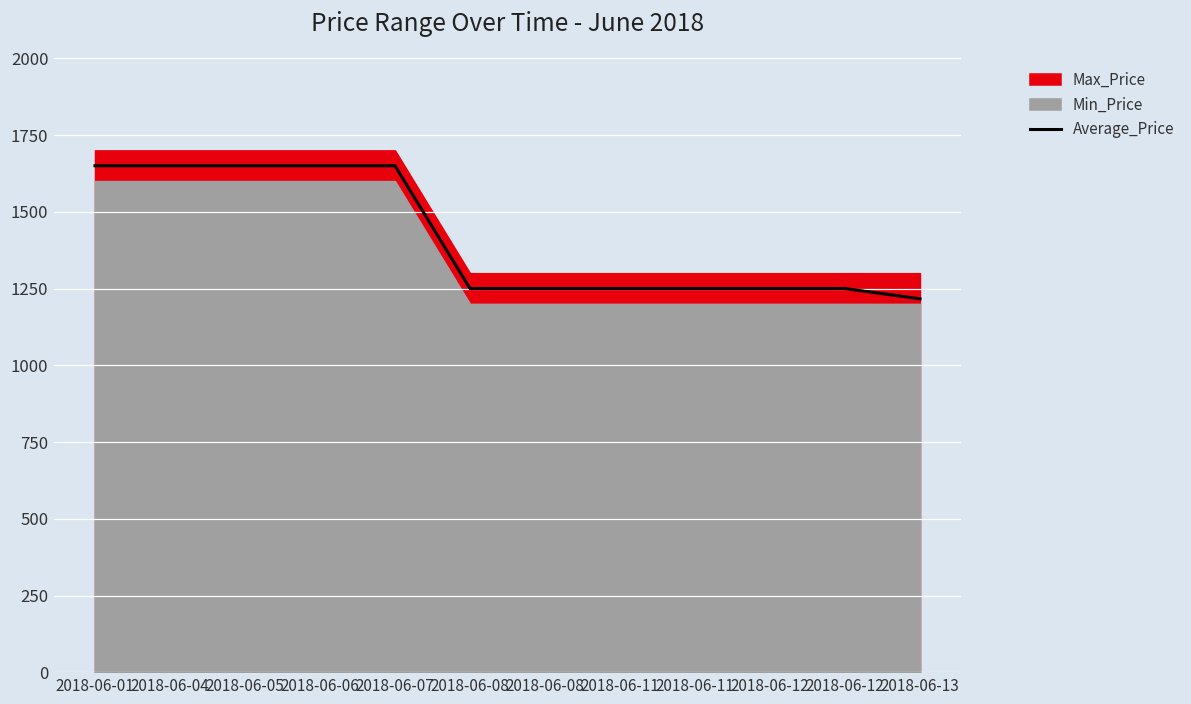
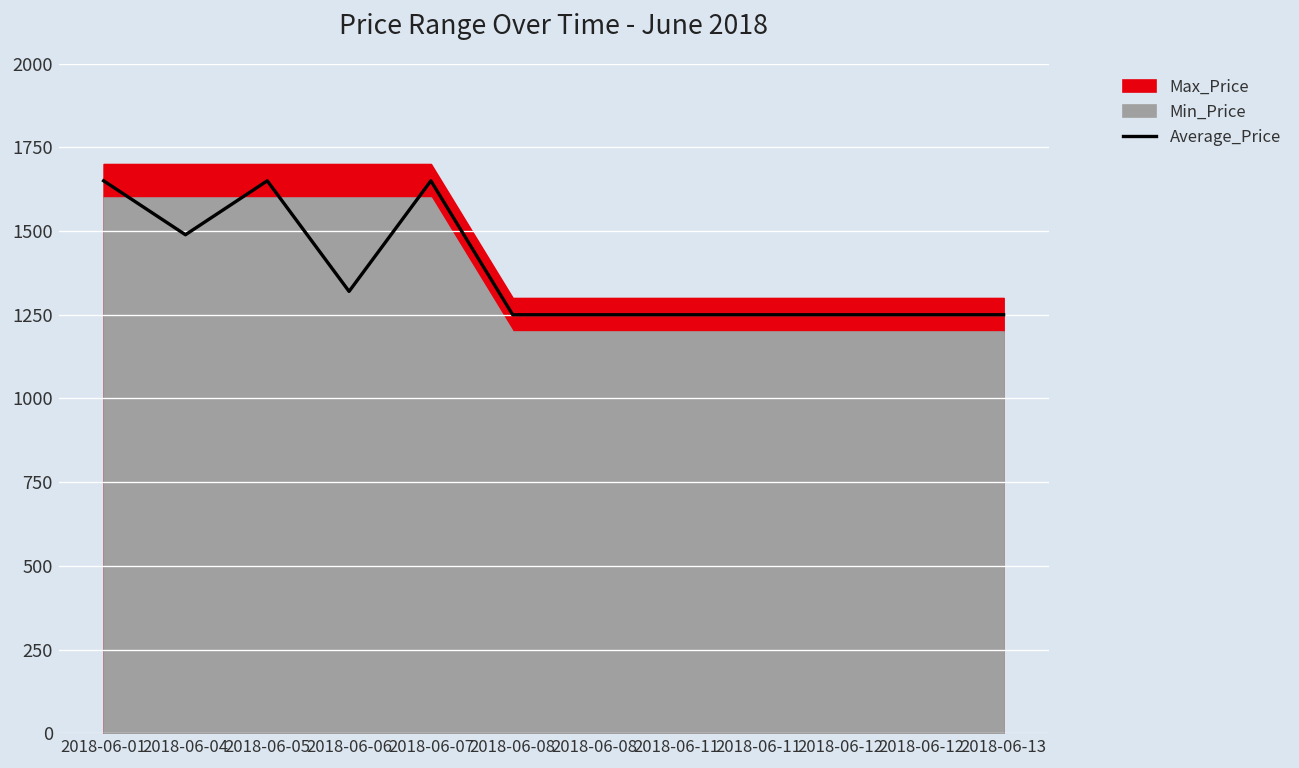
Average_Price, 2018-06-04: 1650 -> 1490
Average_Price, 2018-06-06: 1650 -> 1320
Average_Price, 2018-06-13: 1220 -> 1250
